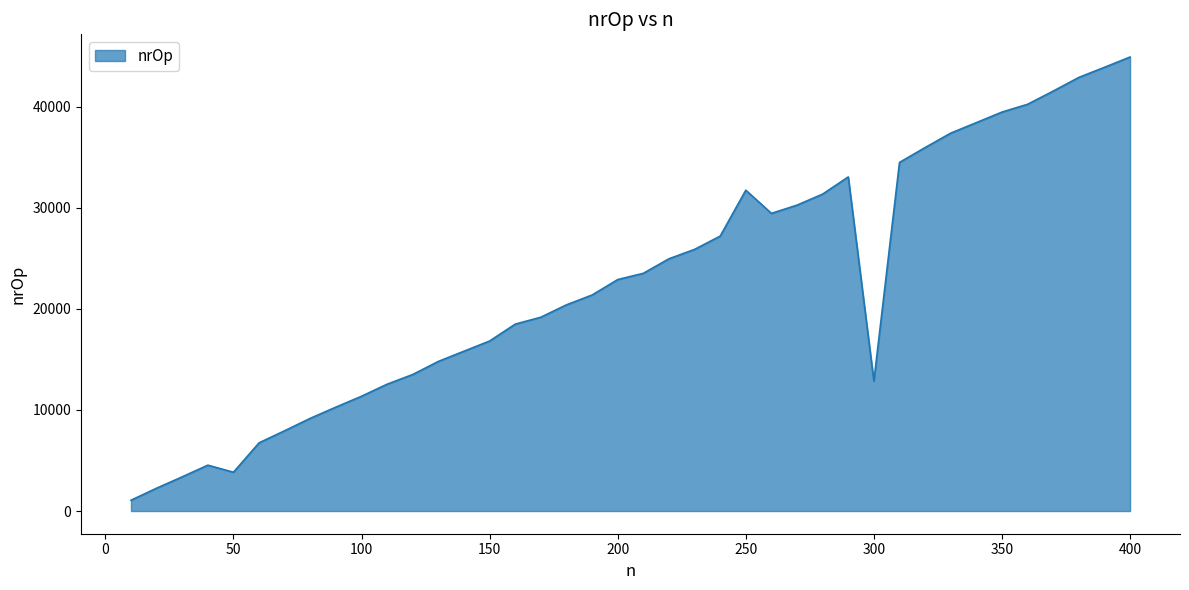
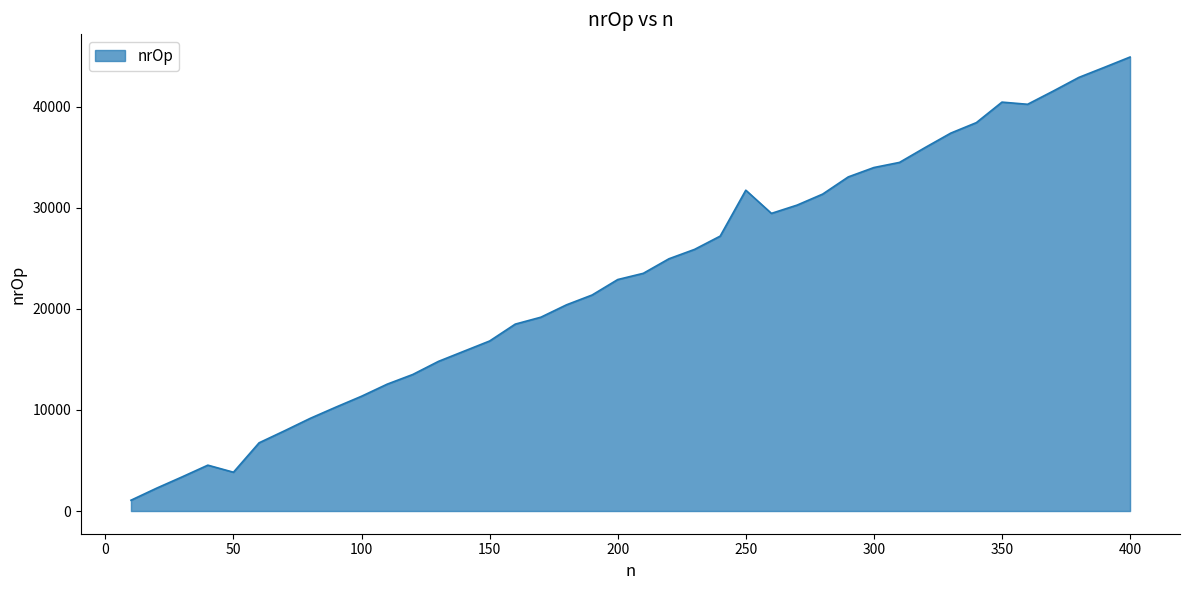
300: 12900 -> 34000
350: 39500 -> 40500
